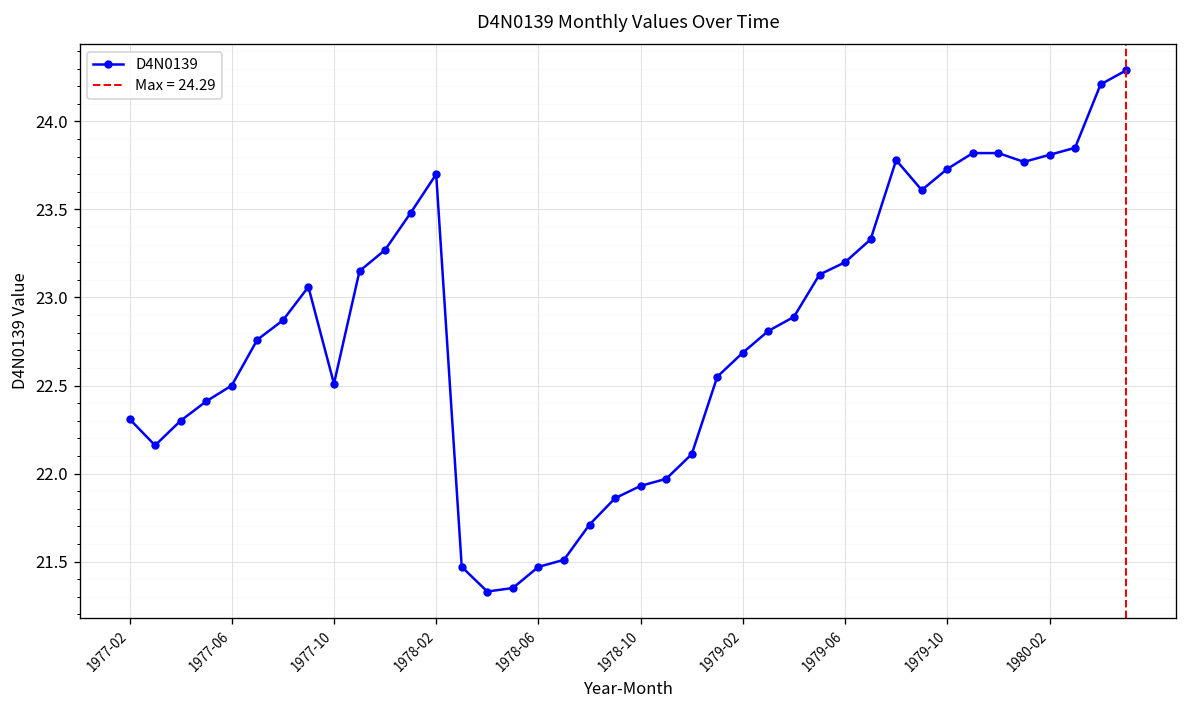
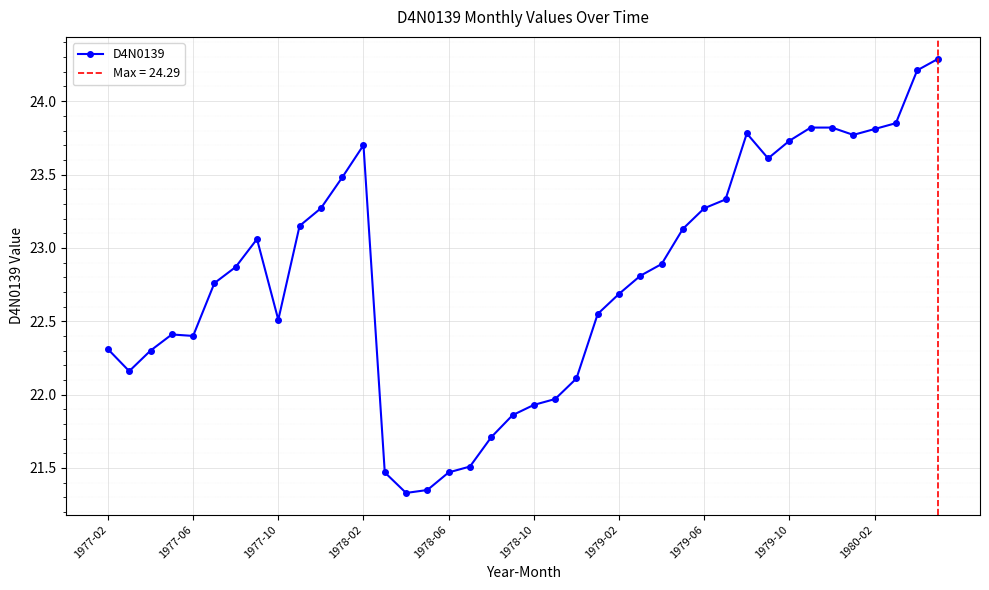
1977-06: 22.5 -> 22.4
1979-06: 23.20 -> 23.27
